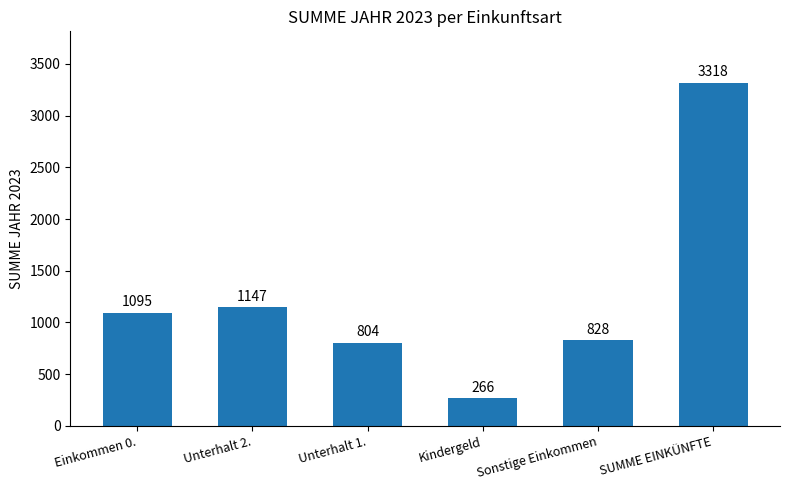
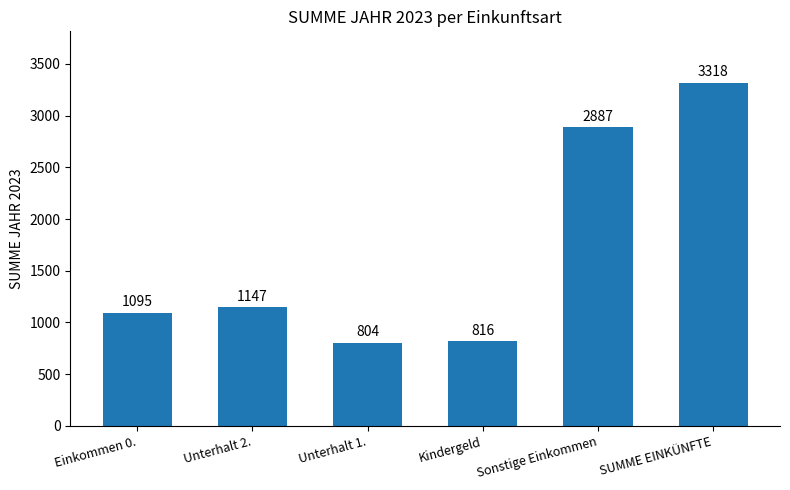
Kindergeld: 266 -> 816
Sonstige Einkommen: 828 -> 2887
